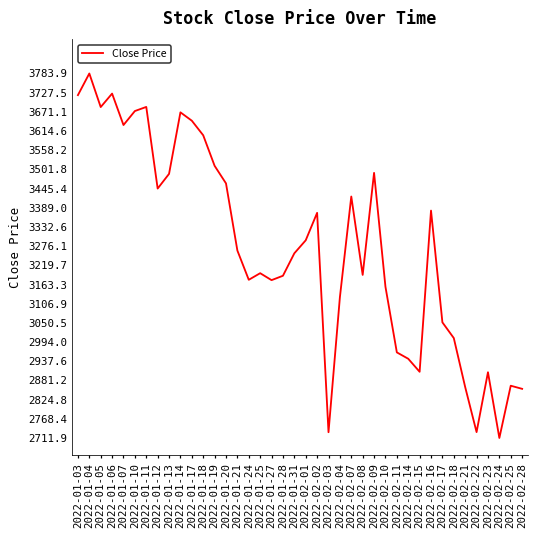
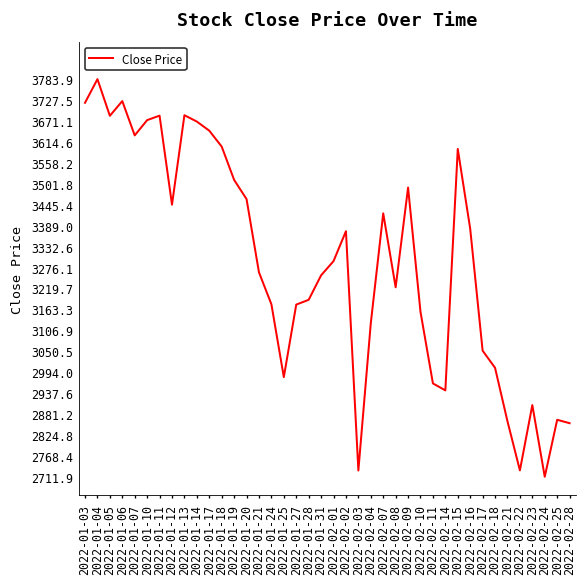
2022-01-13: 3490 -> 3690
2022-01-25: 3200 -> 2980
2022-02-08: 3190 -> 3220
2022-02-15: 2910 -> 3600
